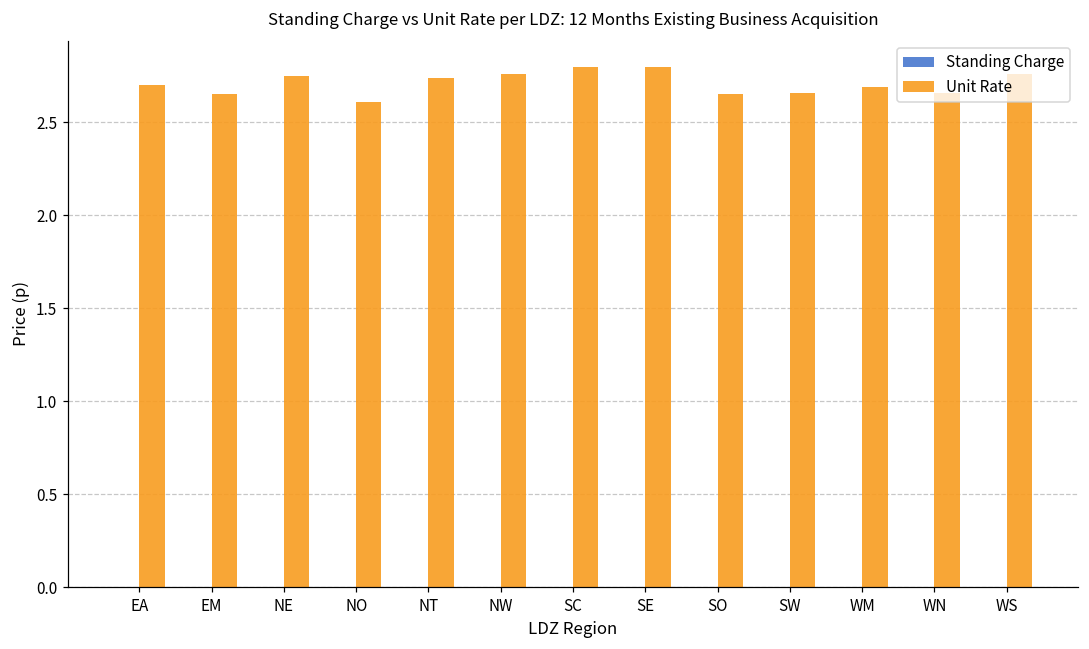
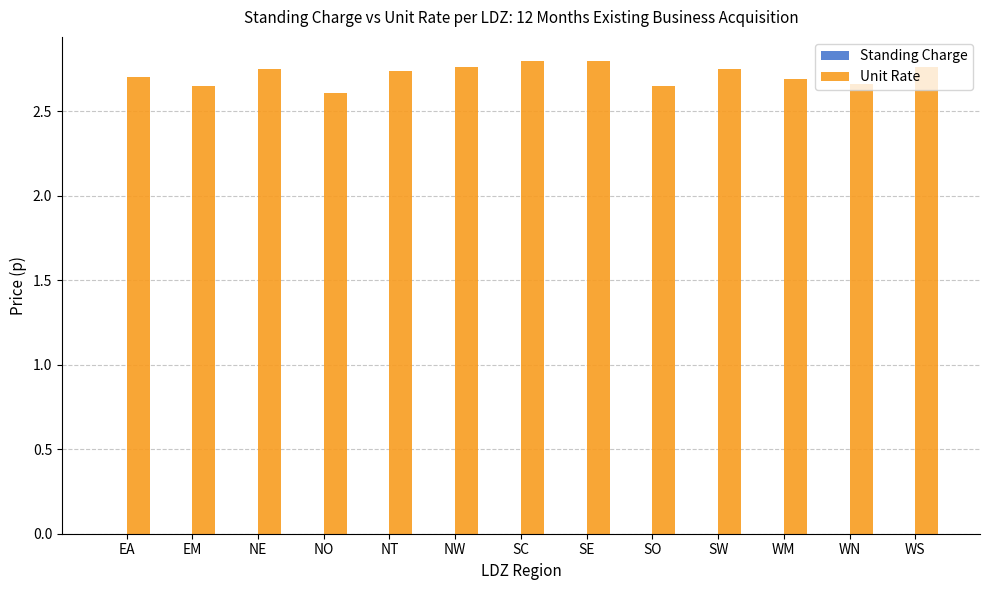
Unit Rate, SW: 2.66 -> 2.75
